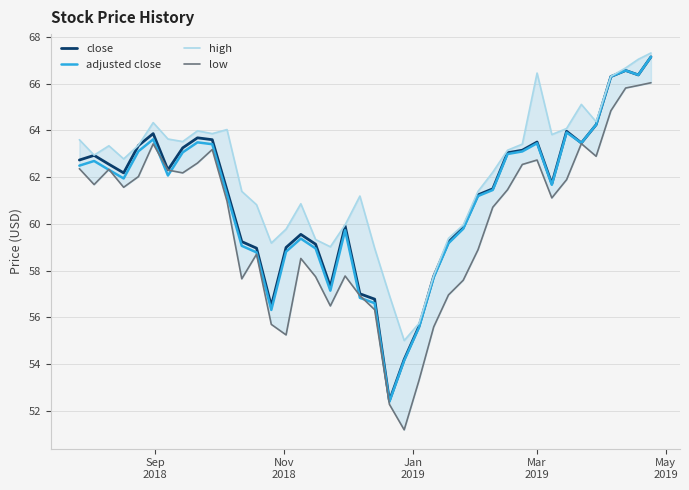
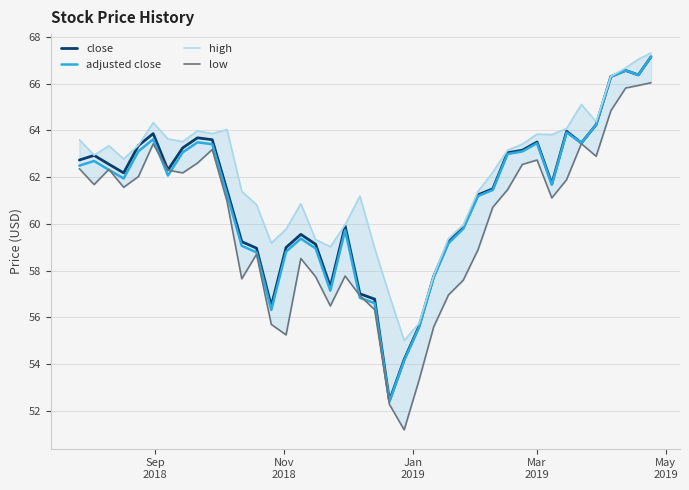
high, Mar 2019: 66.5 -> 63.8
